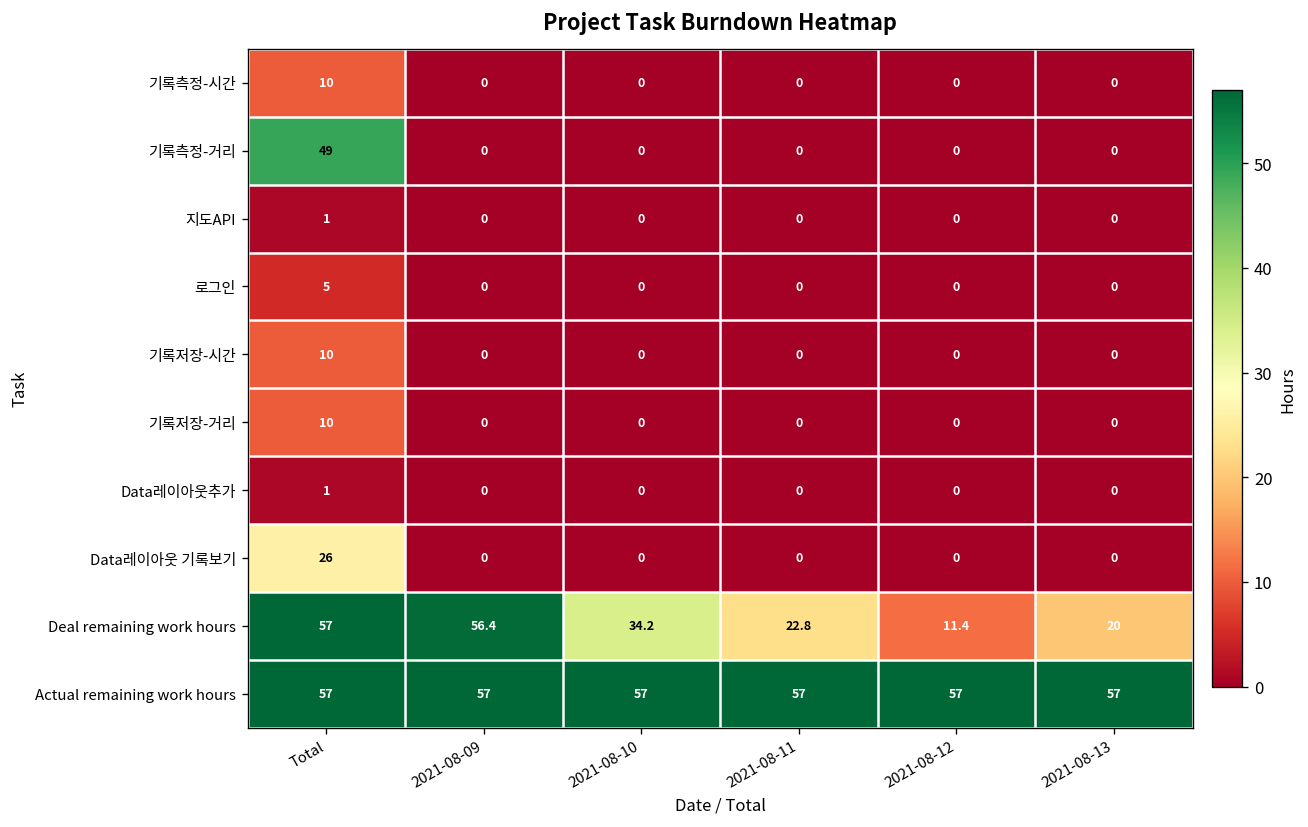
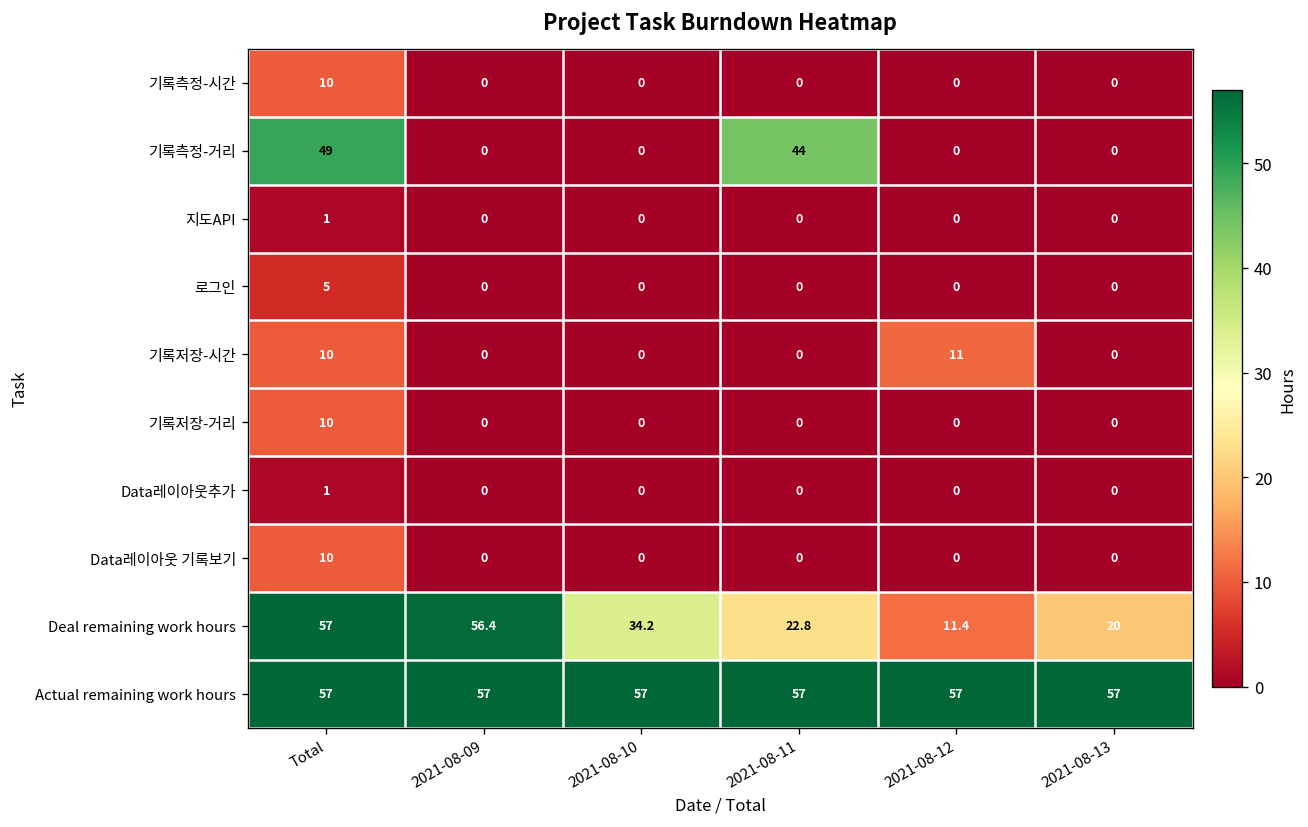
기록측정-거리, 2021-08-11: 0 -> 44
기록저장-시간, 2021-08-12: 0 -> 11
Data레이아웃 기록보기, Total: 26 -> 10
